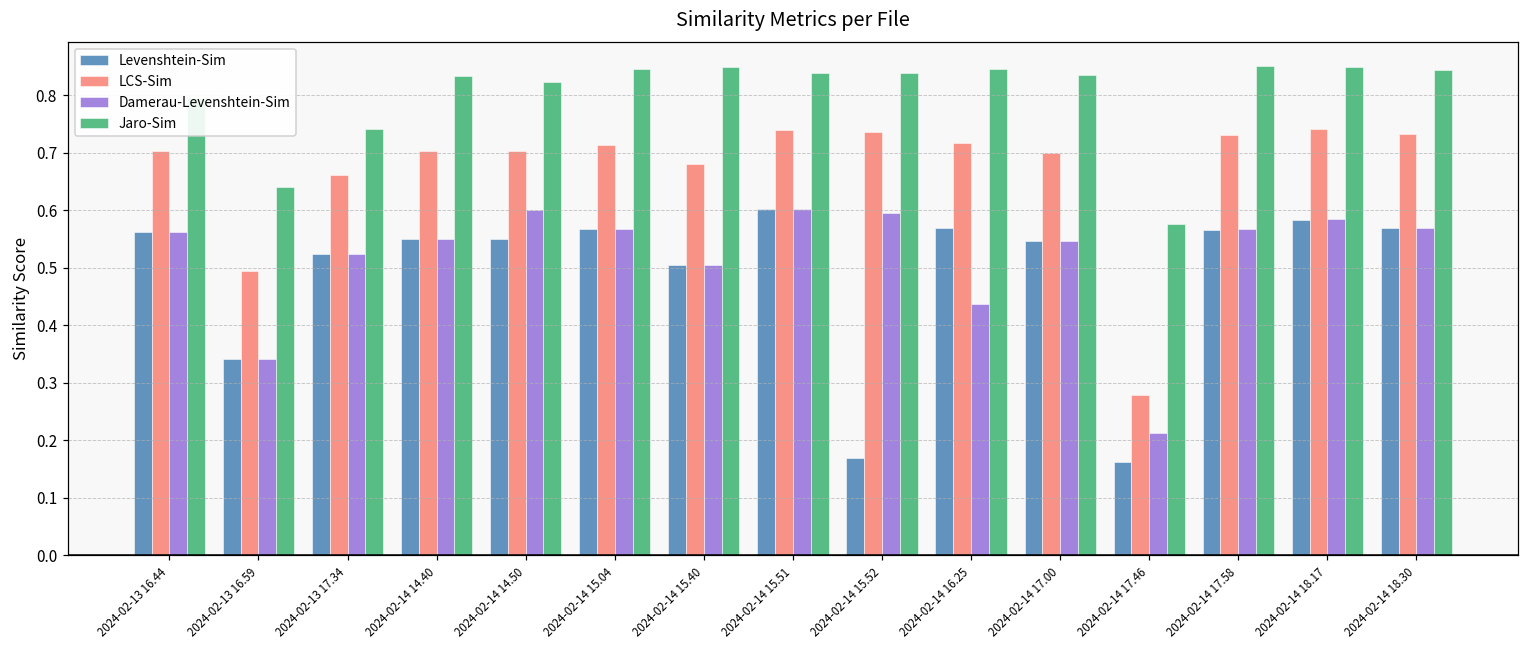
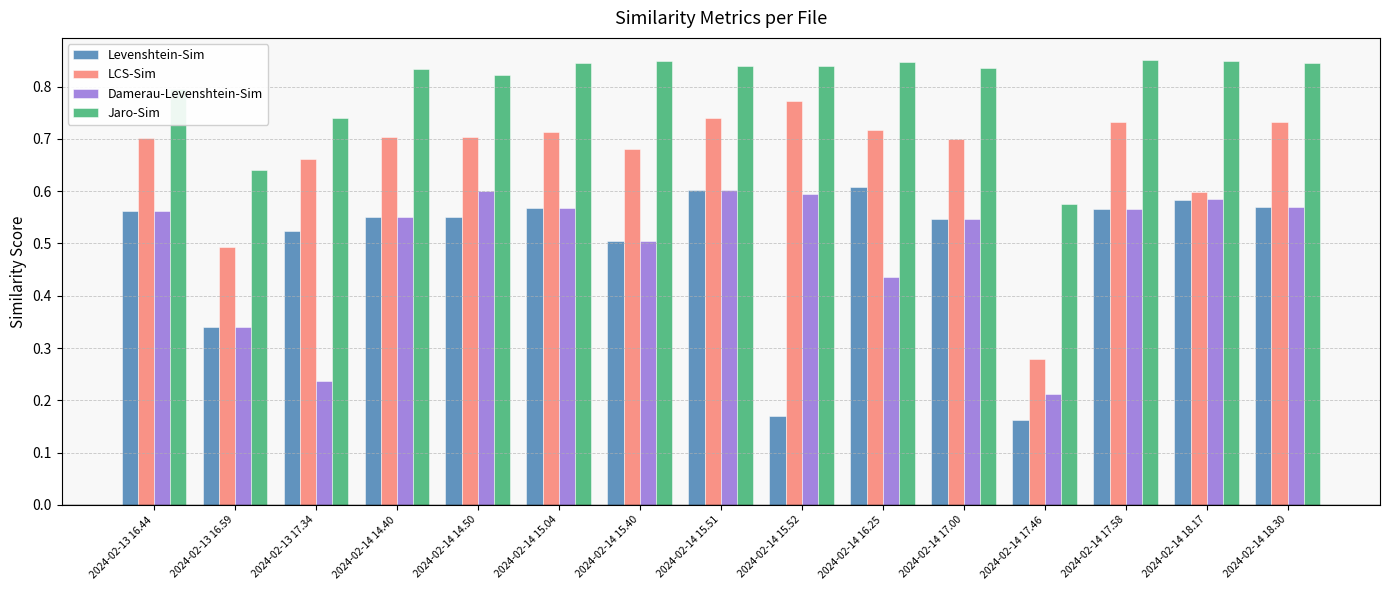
Damerau-Levenshtein-Sim, 2024-02-13 17.34: 0.52 -> 0.24
LCS-Sim, 2024-02-14 15.52: 0.74 -> 0.77
Levenshtein-Sim, 2024-02-14 16.25: 0.57 -> 0.61
LCS-Sim, 2024-02-14 18.17: 0.74 -> 0.60
